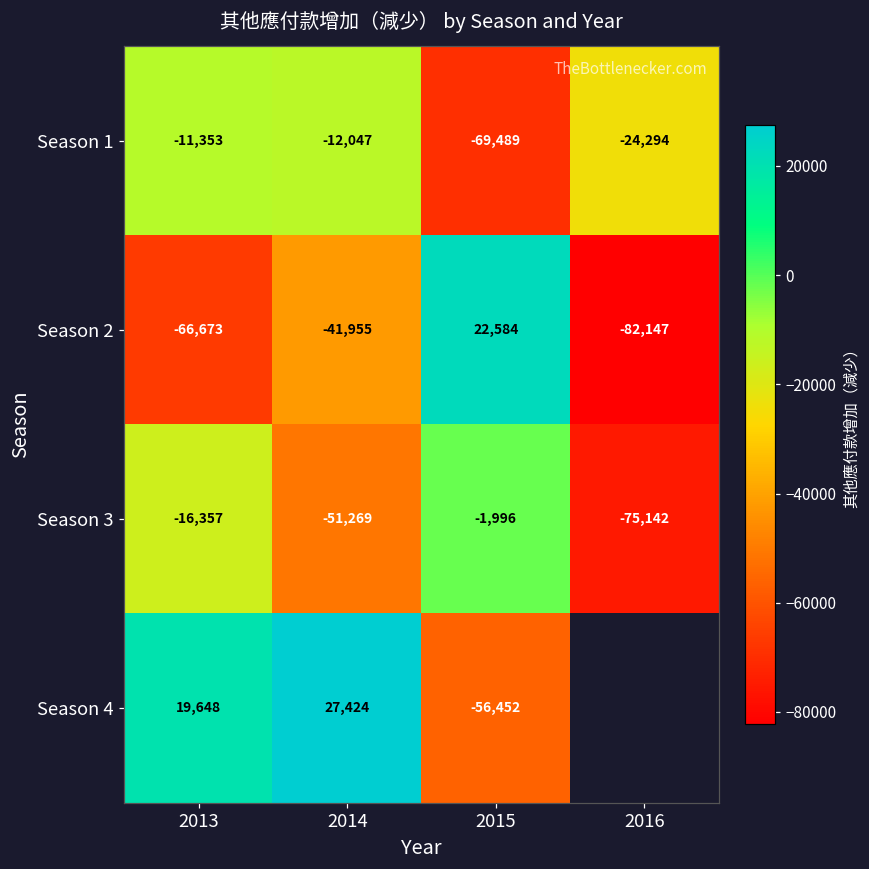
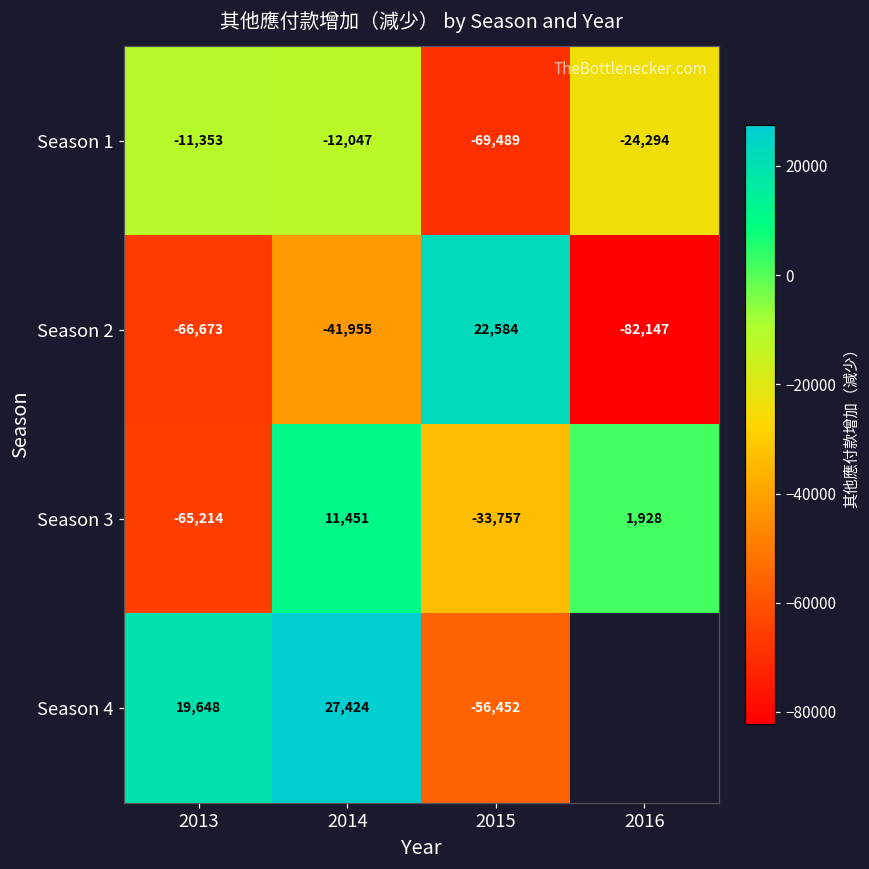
Season 3, 2013: -16,357 -> -65,214
Season 3, 2014: -51,269 -> 11,451
Season 3, 2015: -1,996 -> -33,757
Season 3, 2016: -75,142 -> 1,928
